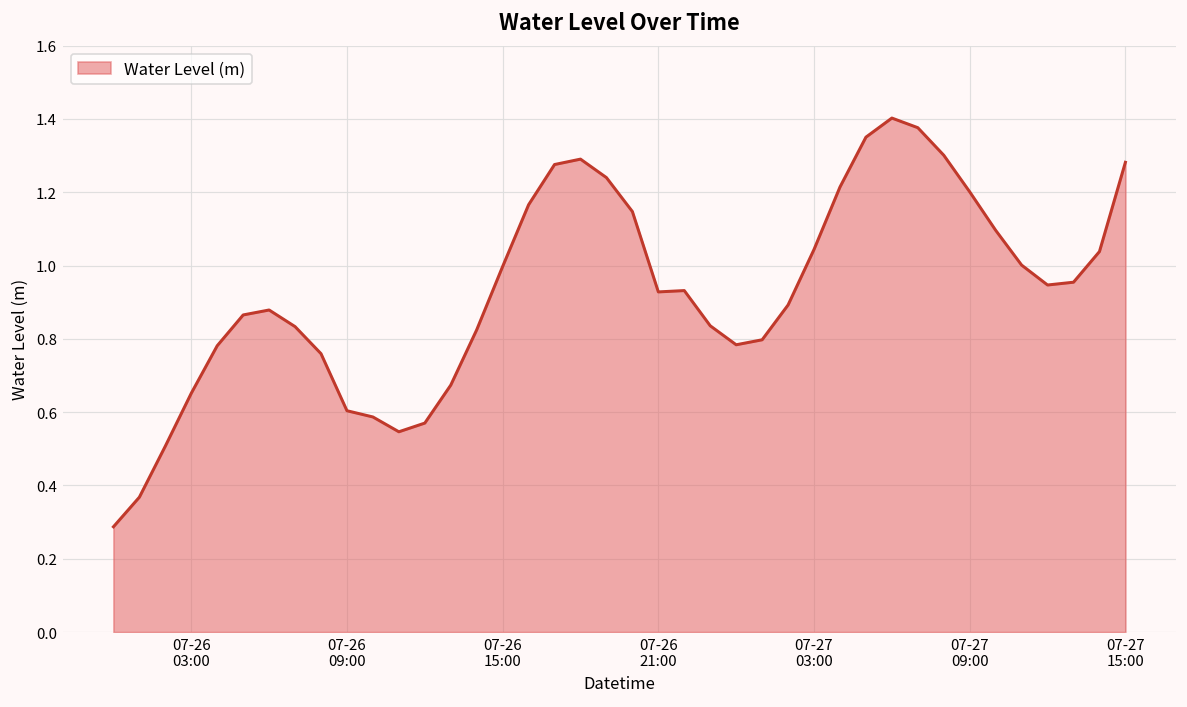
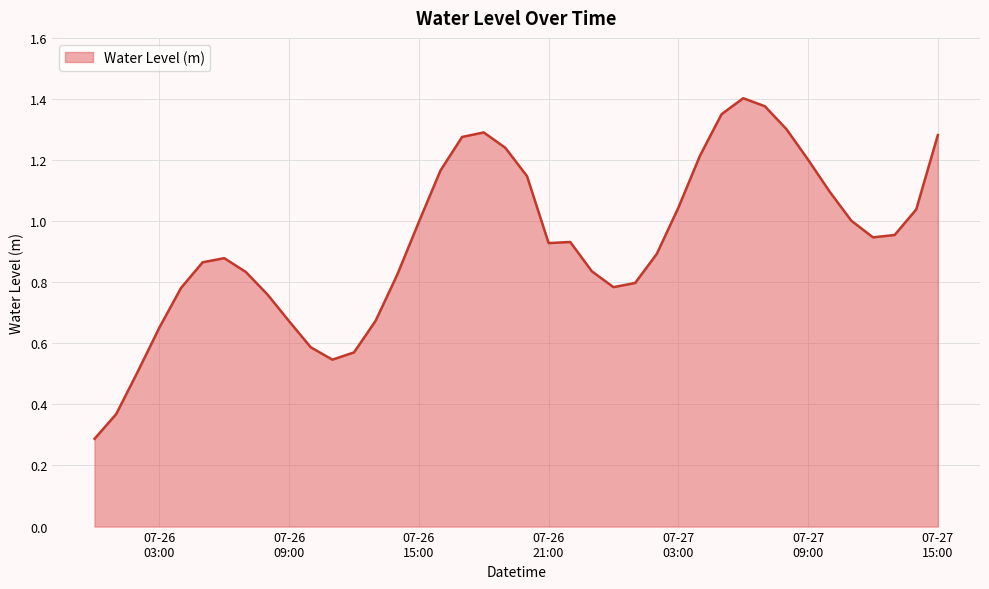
07-26 09:00: 0.60 -> 0.67
